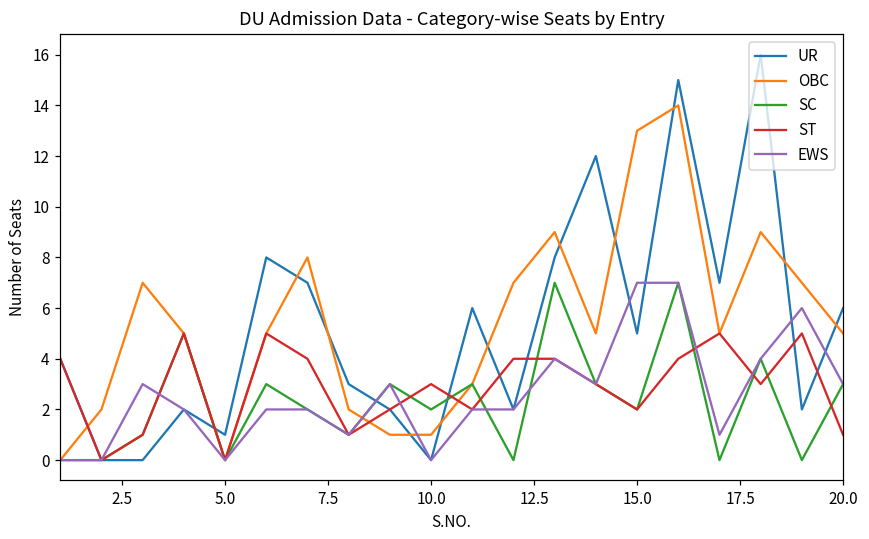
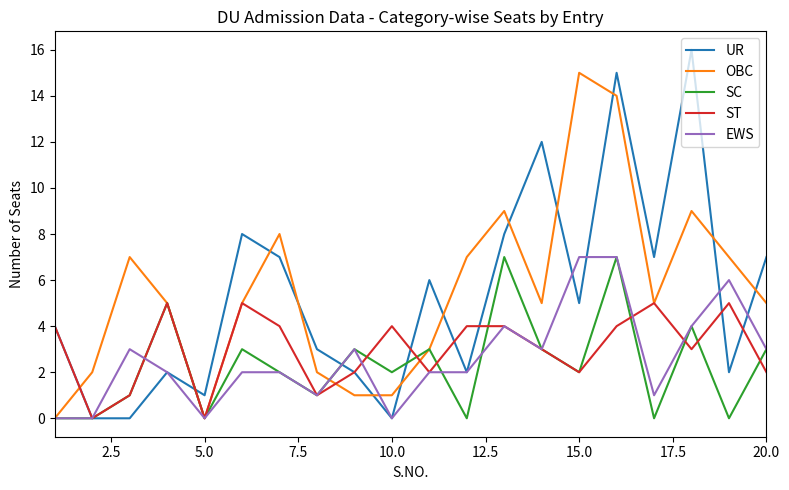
ST, 10.0: 3 -> 4
OBC, 15.0: 13 -> 15
UR, 20.0: 6 -> 7
ST, 20.0: 1 -> 2
